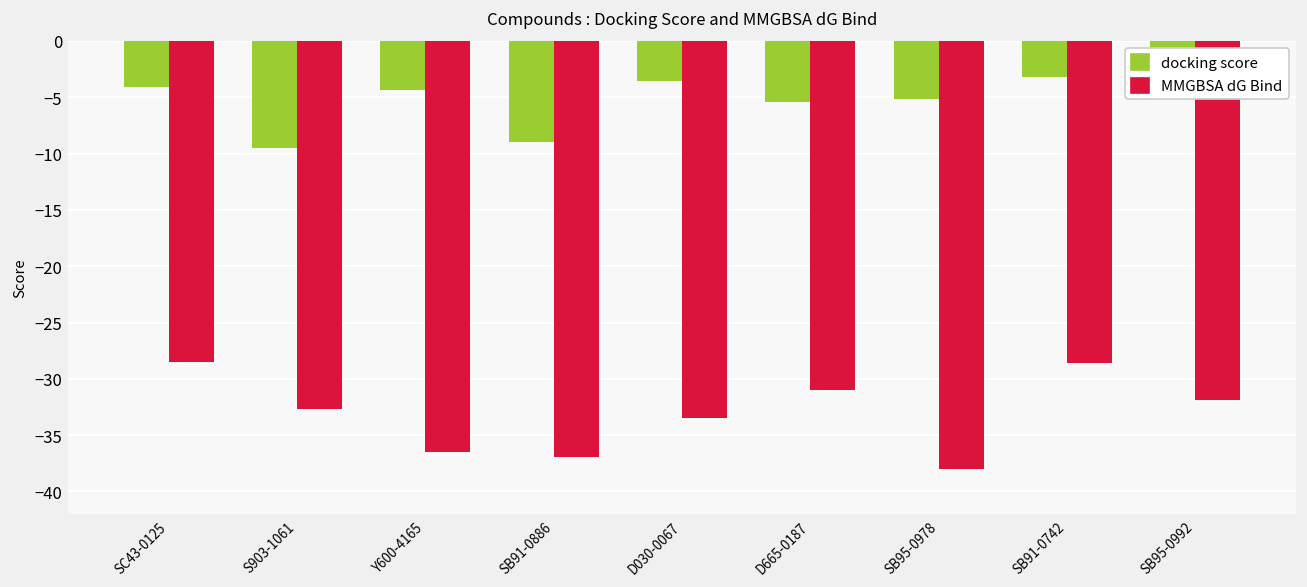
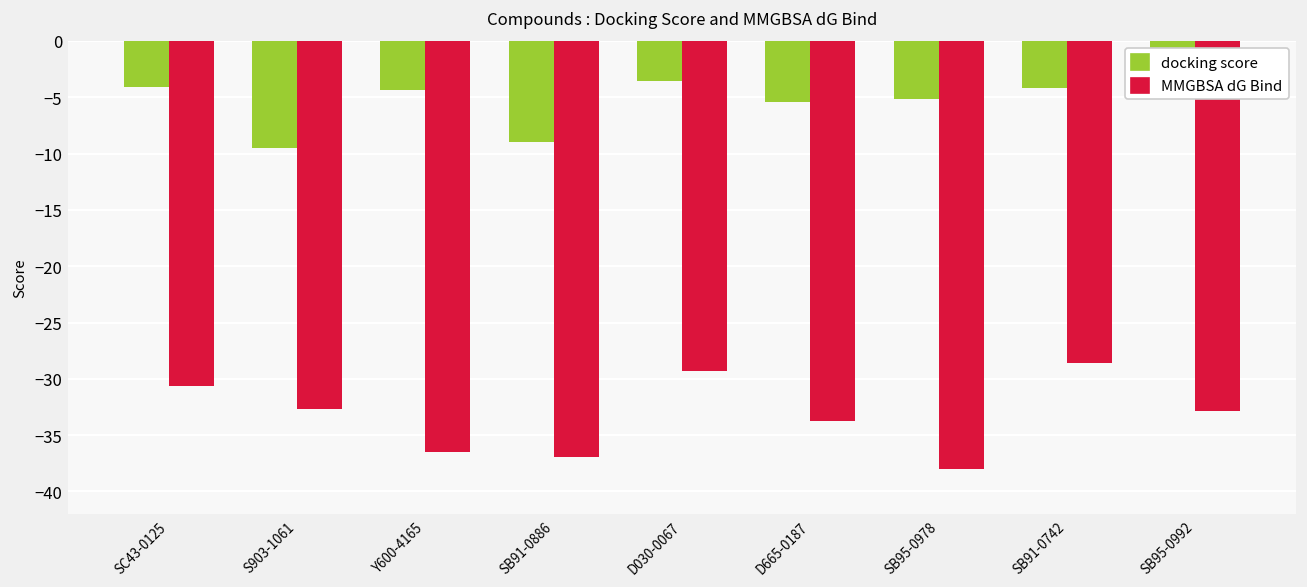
MMGBSA dG Bind, SC43-0125: -29 -> -31
MMGBSA dG Bind, D030-0067: -33 -> -29
MMGBSA dG Bind, D665-0187: -31 -> -34
docking score, SB91-0742: -3 -> -4
MMGBSA dG Bind, SB95-0992: -32 -> -33
